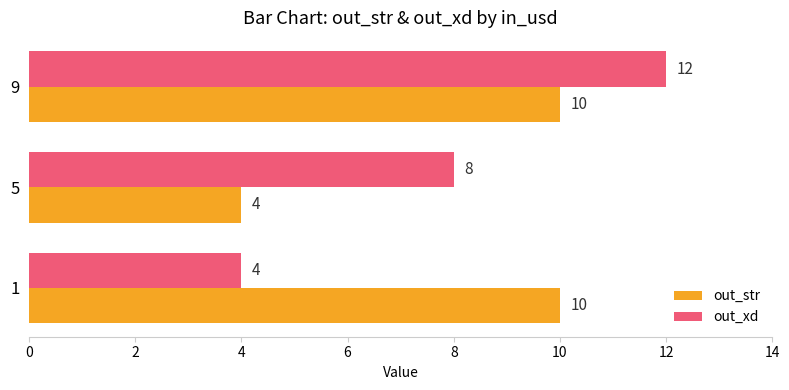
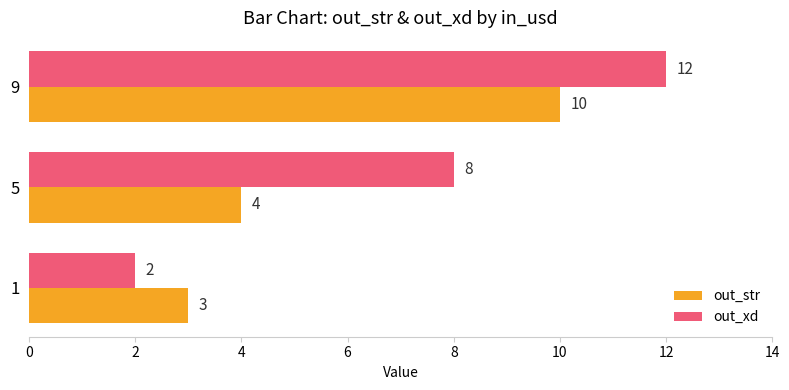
out_xd, 1: 4 -> 2
out_str, 1: 10 -> 3
